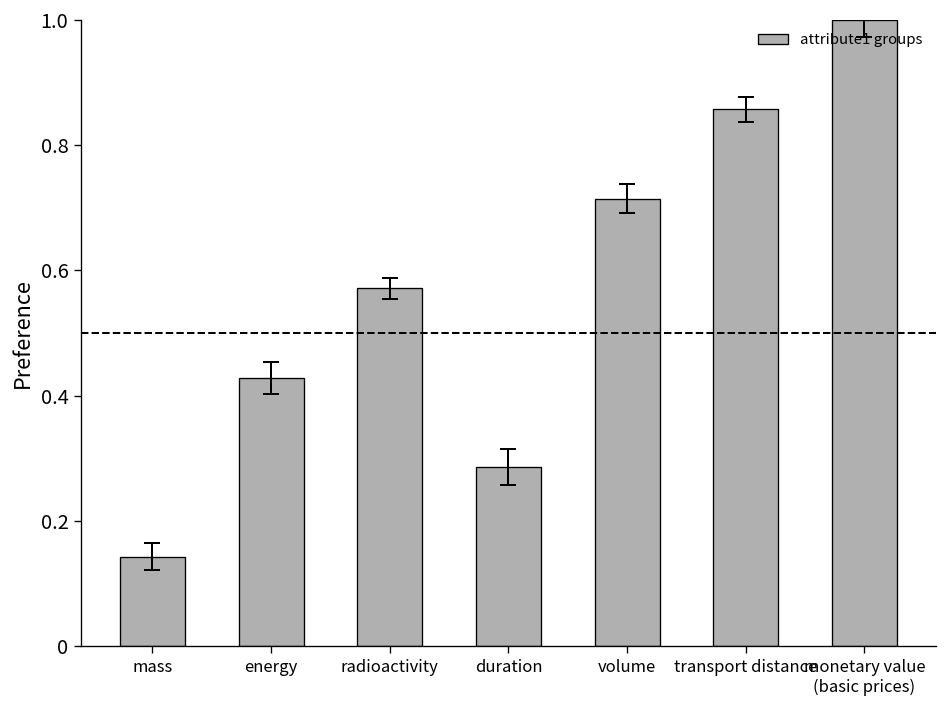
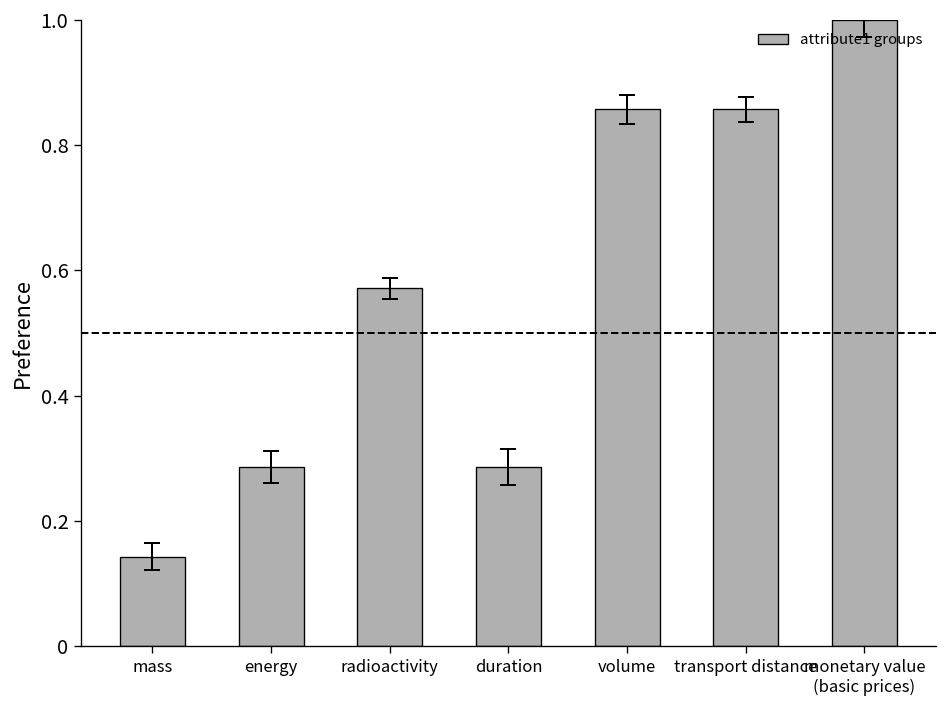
attribute1 groups, energy: 0.43 -> 0.29
attribute1 groups, volume: 0.71 -> 0.86
